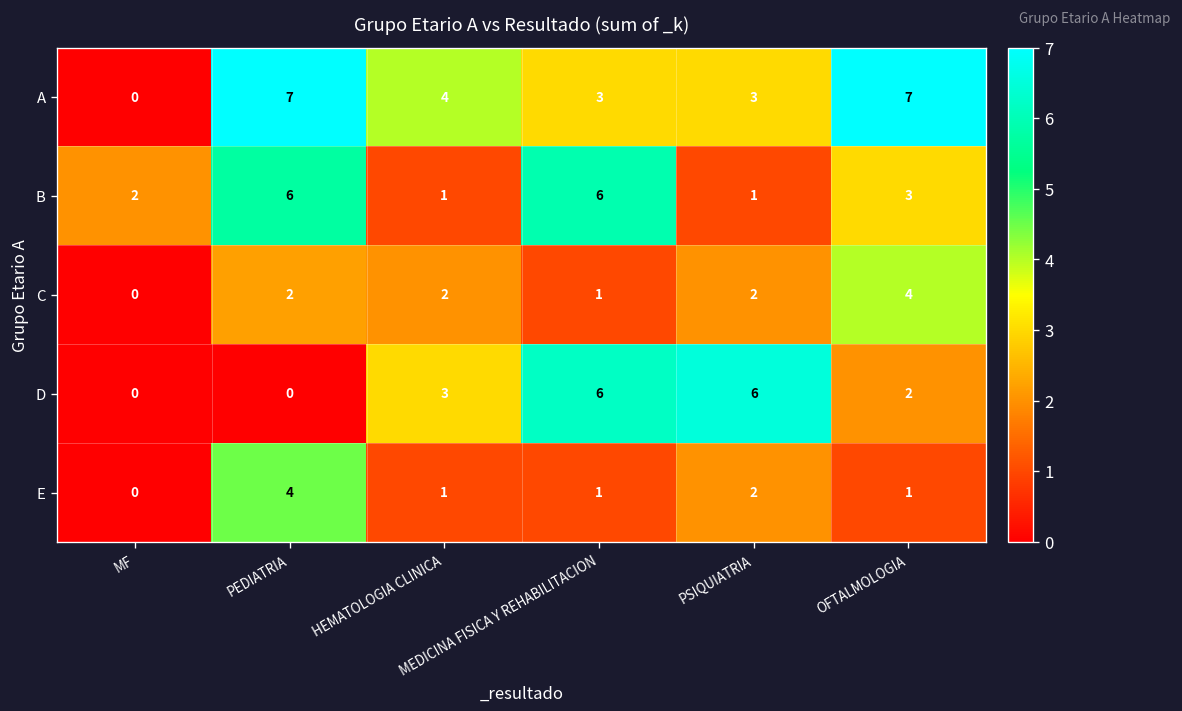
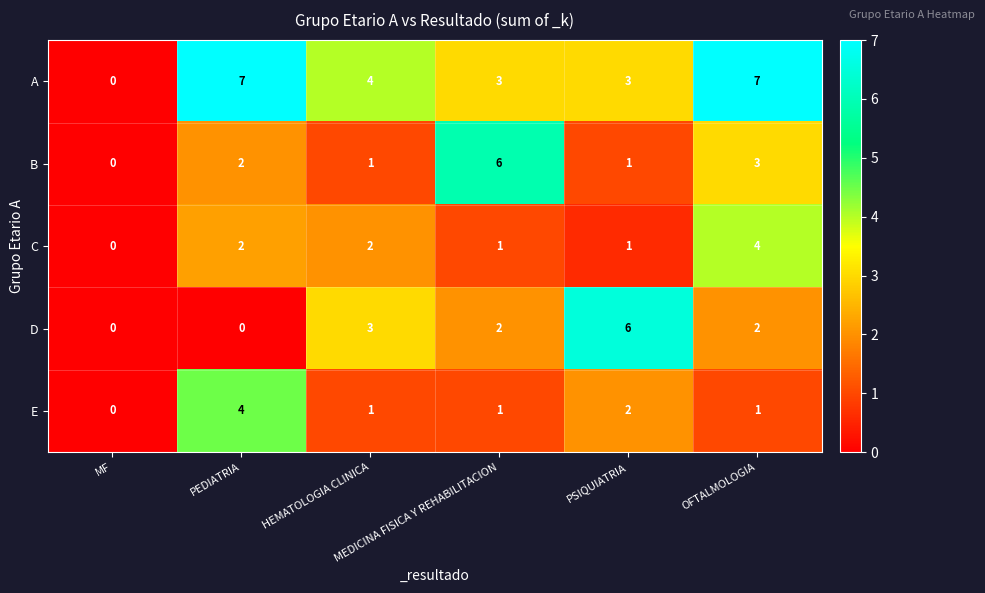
B, MF: 2 -> 0
B, PEDIATRIA: 6 -> 2
C, PSIQUIATRIA: 2 -> 1
D, MEDICINA FISICA Y REHABILITACION: 6 -> 2
